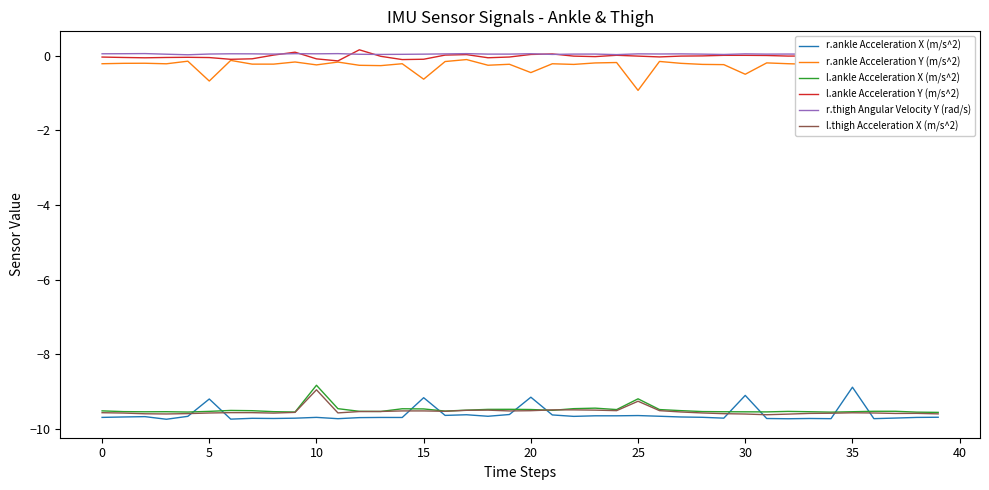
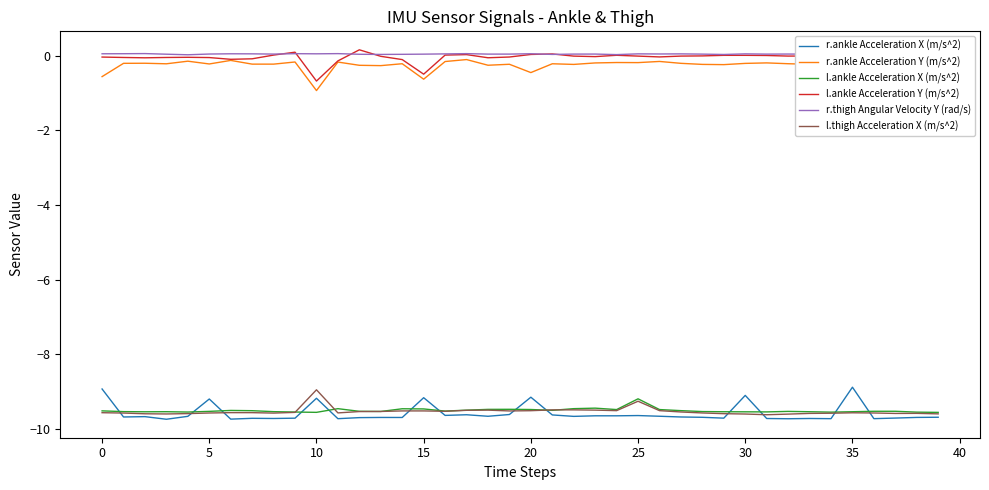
r.ankle Acceleration X (m/s^2), 0: -9.7 -> -8.9
r.ankle Acceleration Y (m/s^2), 0: -0.2 -> -0.6
r.ankle Acceleration Y (m/s^2), 5: -0.7 -> -0.2
r.ankle Acceleration X (m/s^2), 10: -9.7 -> -9.2
r.ankle Acceleration Y (m/s^2), 10: -0.2 -> -0.9
l.ankle Acceleration X (m/s^2), 10: -8.8 -> -9.6
l.ankle Acceleration Y (m/s^2), 10: -0.1 -> -0.7
l.ankle Acceleration Y (m/s^2), 15: -0.1 -> -0.5
r.ankle Acceleration Y (m/s^2), 25: -0.9 -> -0.2
r.ankle Acceleration Y (m/s^2), 30: -0.5 -> -0.2
